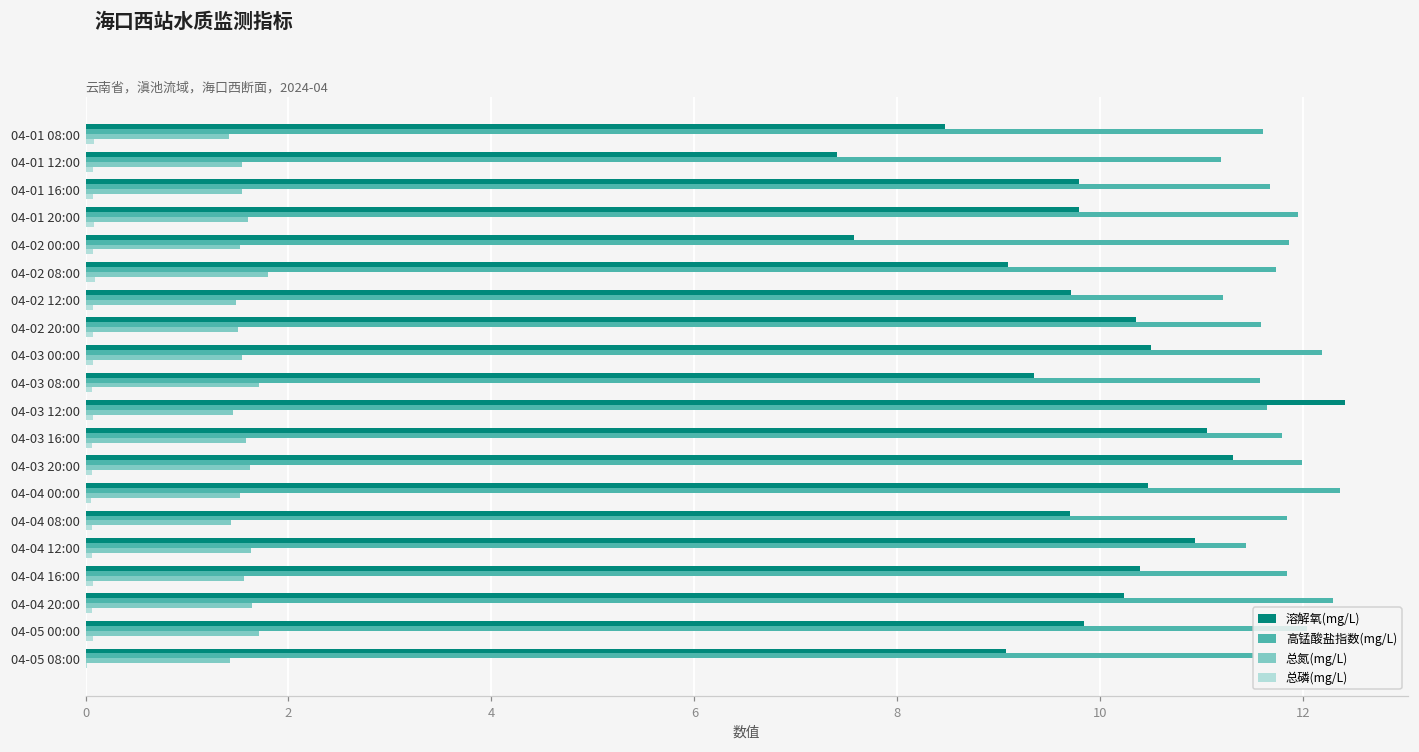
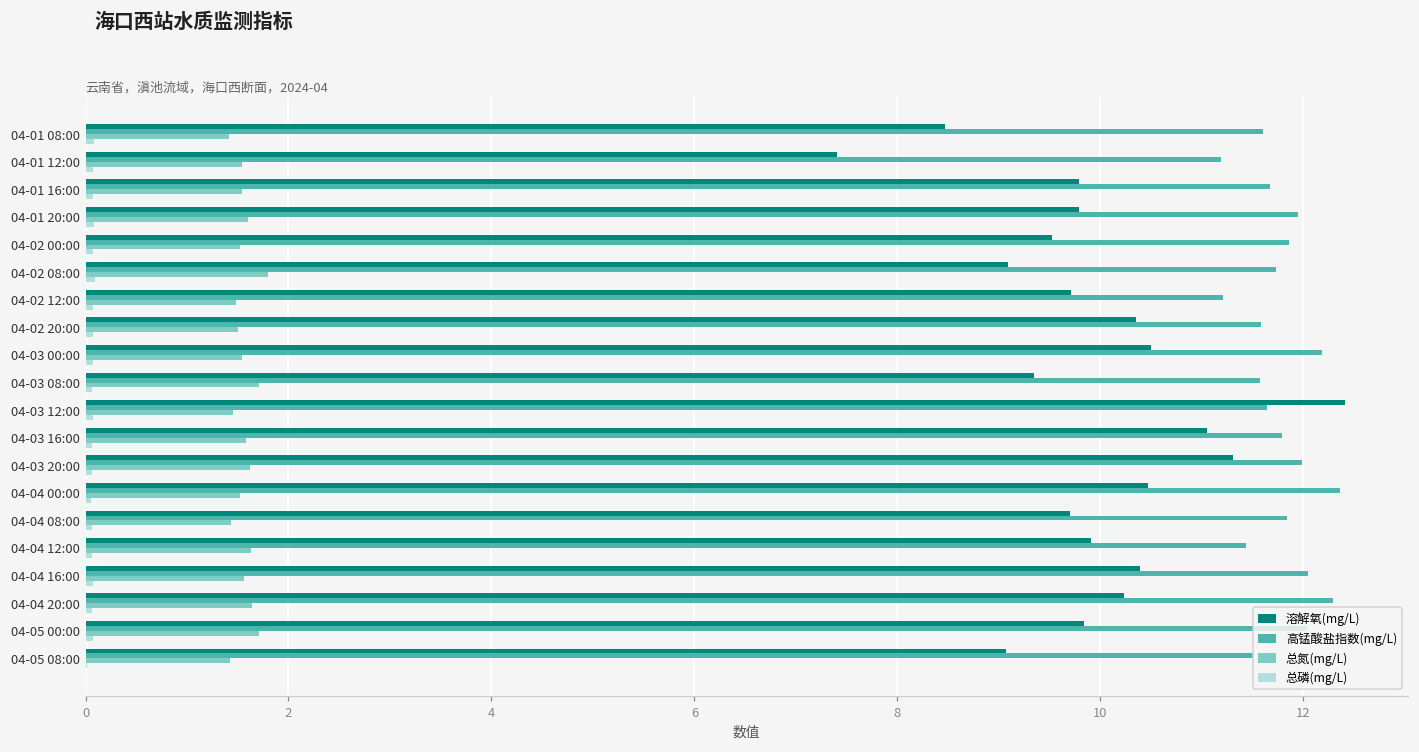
溶解氧(mg/L), 04-02 00:00: 7.6 -> 9.5
溶解氧(mg/L), 04-04 12:00: 10.9 -> 9.9
高锰酸盐指数(mg/L), 04-04 16:00: 11.8 -> 12.1
